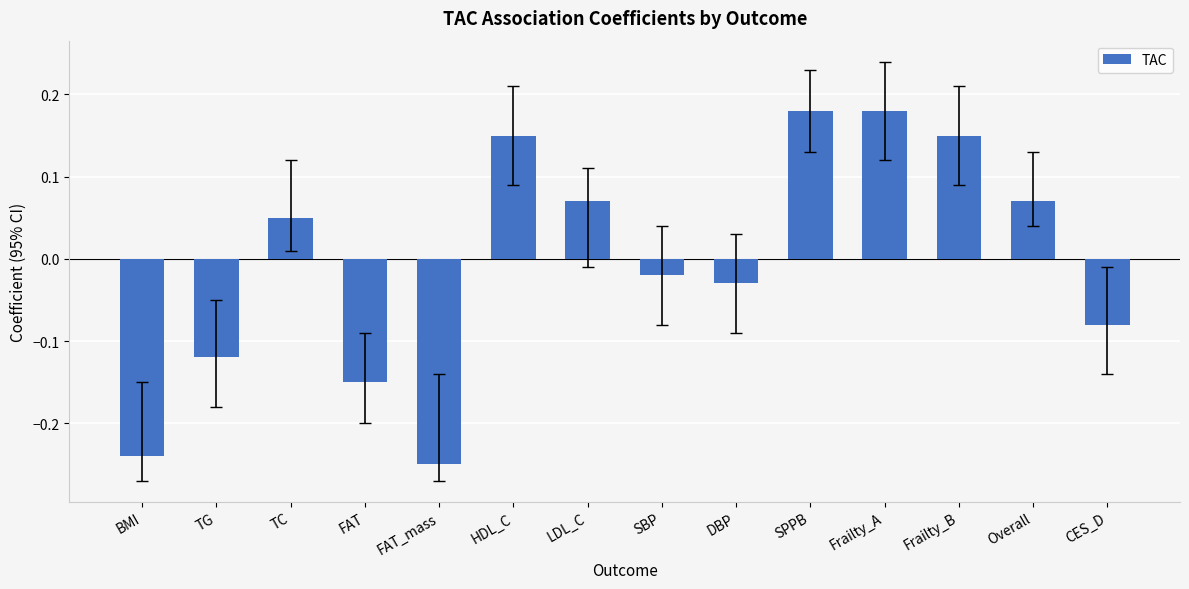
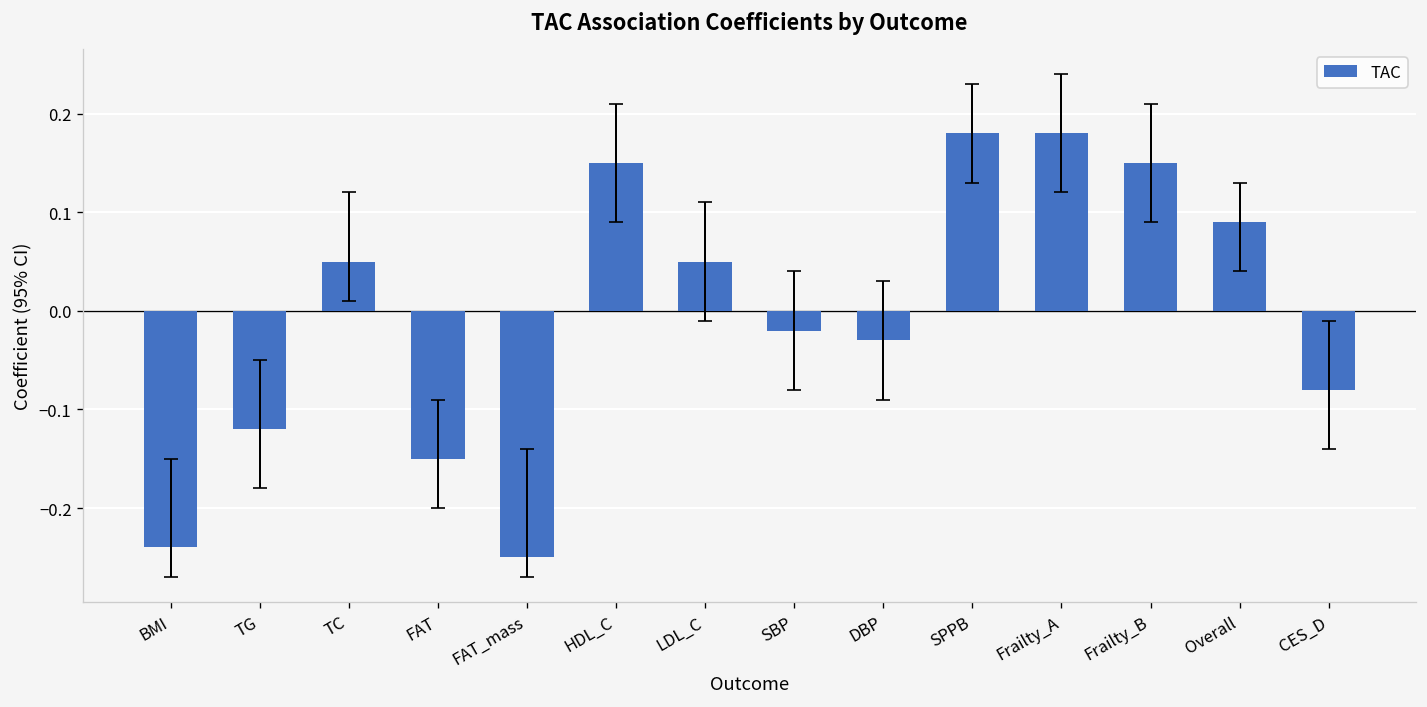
TAC, LDL_C: 0.07 -> 0.05
TAC, Overall: 0.07 -> 0.09
